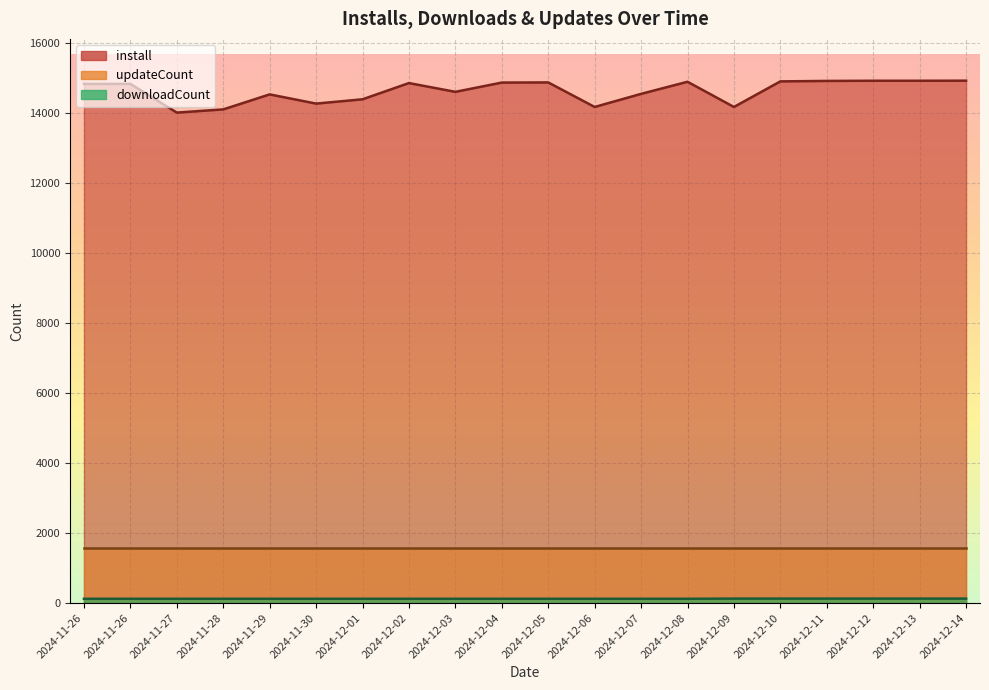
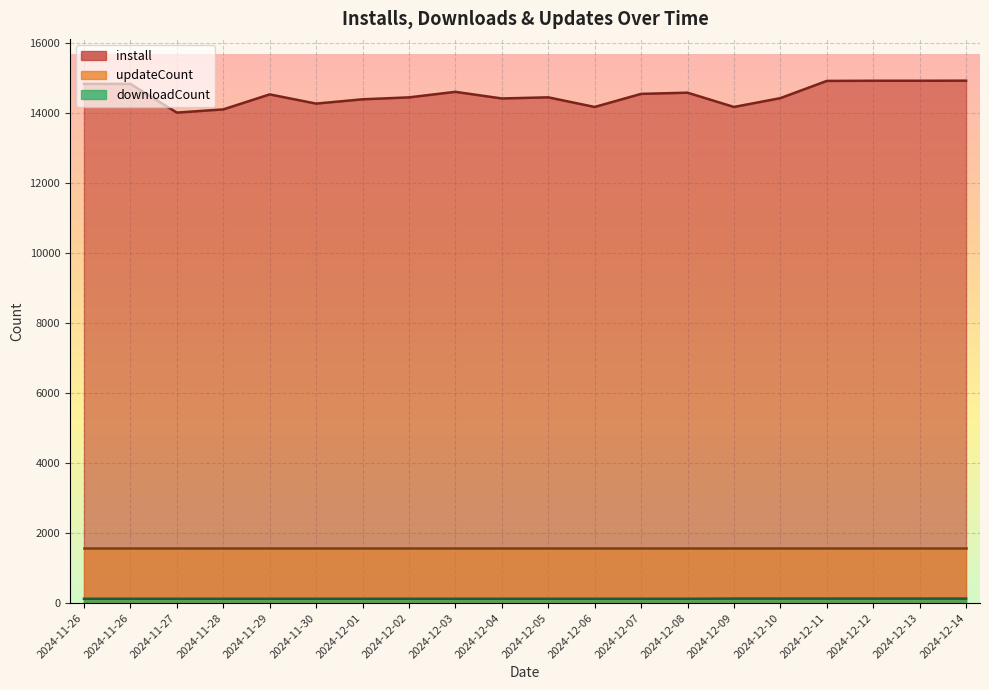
install, 2024-12-02: 14900 -> 14500
install, 2024-12-04: 14900 -> 14400
install, 2024-12-05: 14900 -> 14500
install, 2024-12-08: 14900 -> 14600
install, 2024-12-10: 14900 -> 14400
